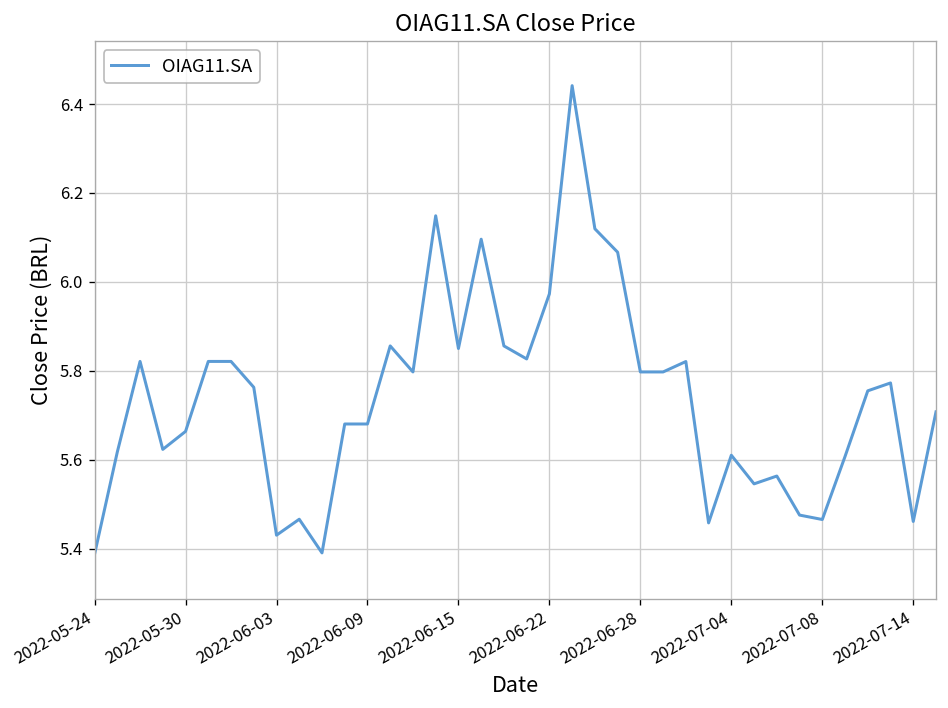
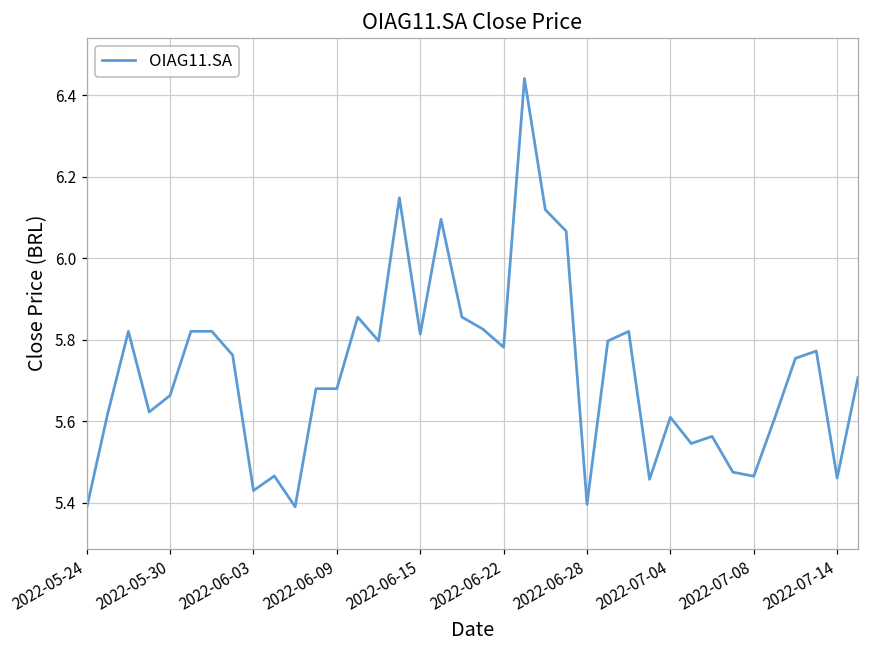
2022-06-15: 5.85 -> 5.81
2022-06-22: 5.97 -> 5.78
2022-06-28: 5.80 -> 5.40
